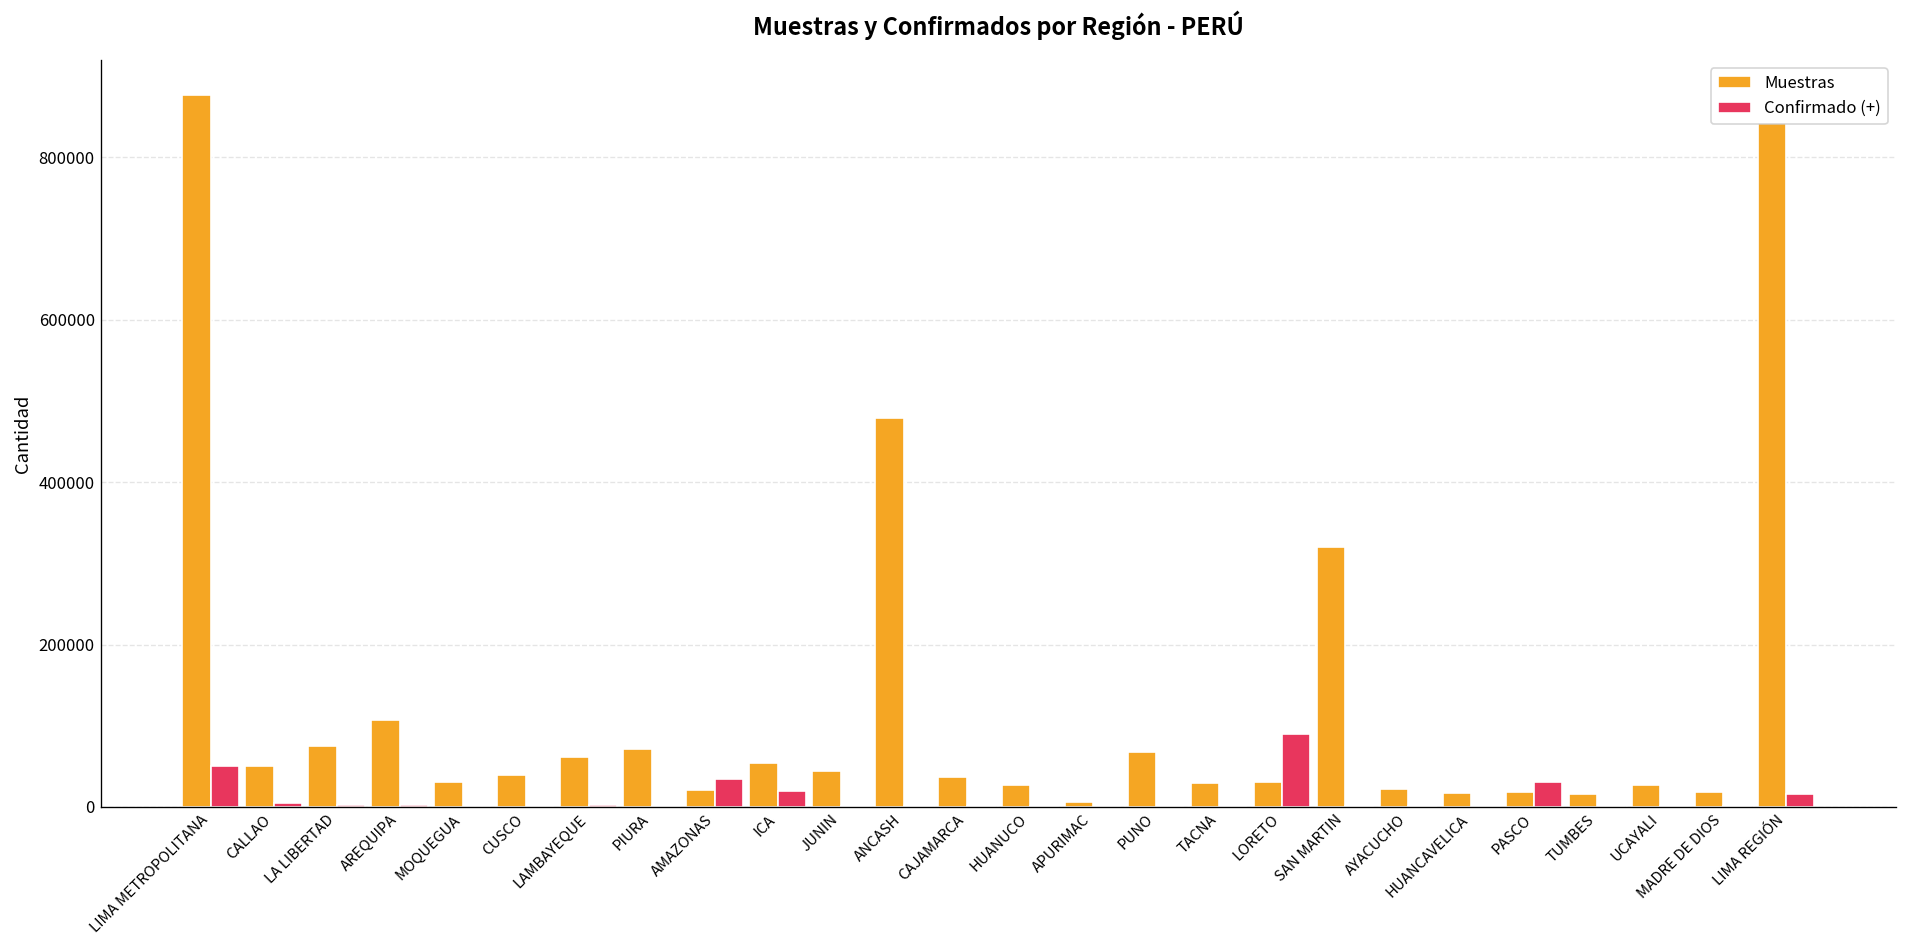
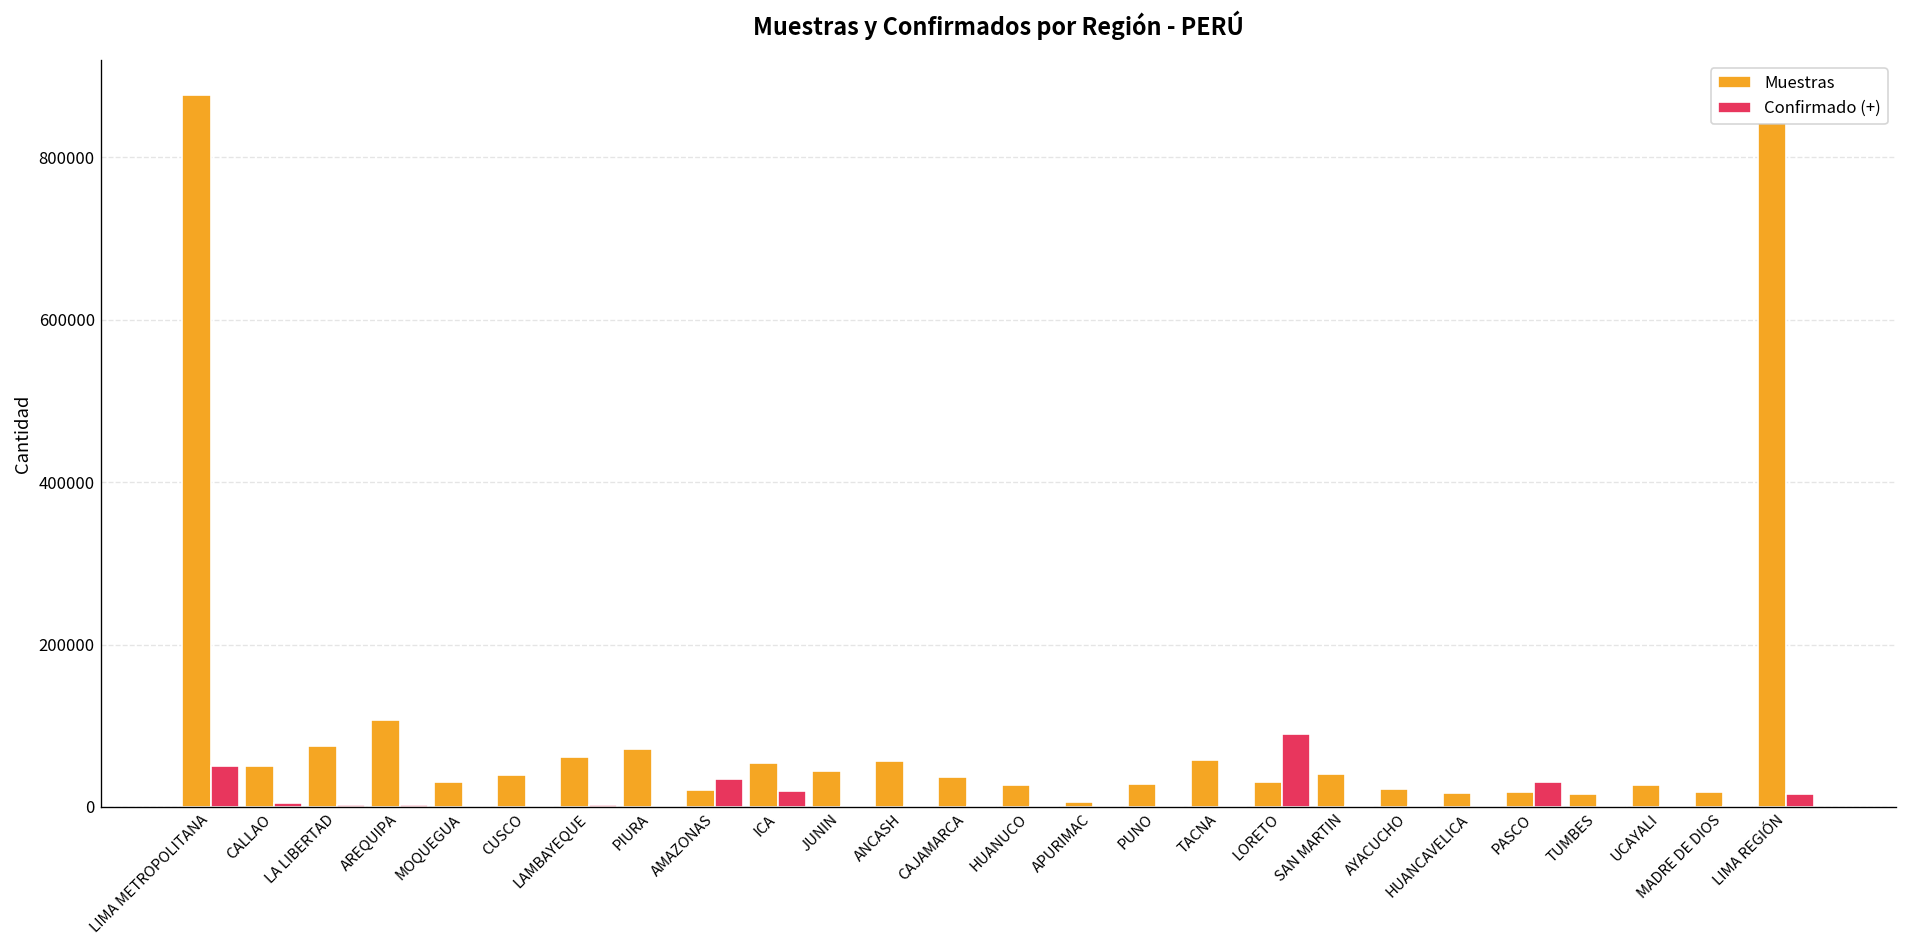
Muestras, ANCASH: 480000 -> 60000
Muestras, PUNO: 70000 -> 30000
Muestras, TACNA: 30000 -> 60000
Muestras, SAN MARTIN: 320000 -> 40000
